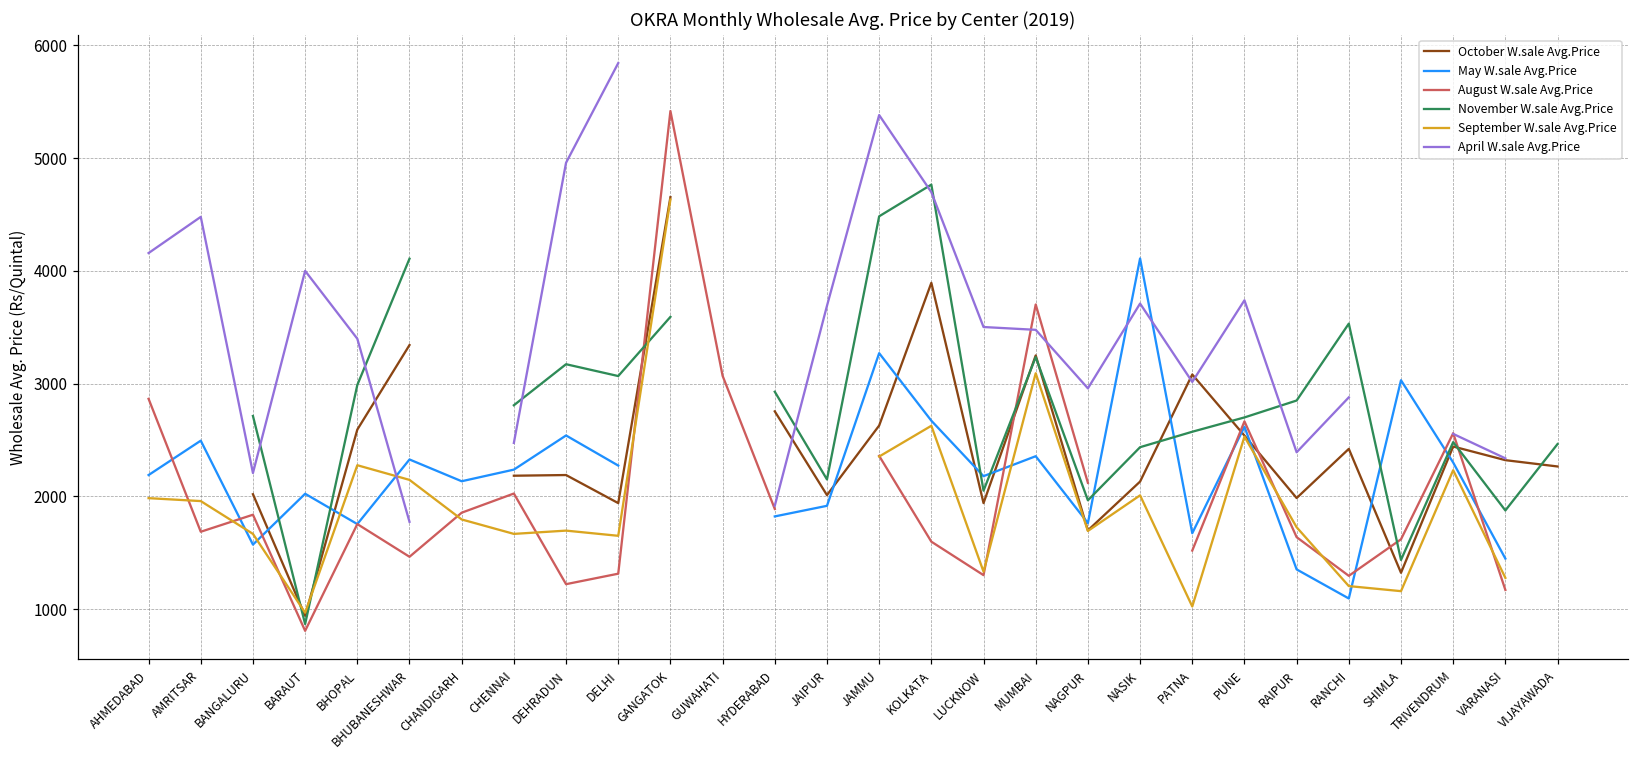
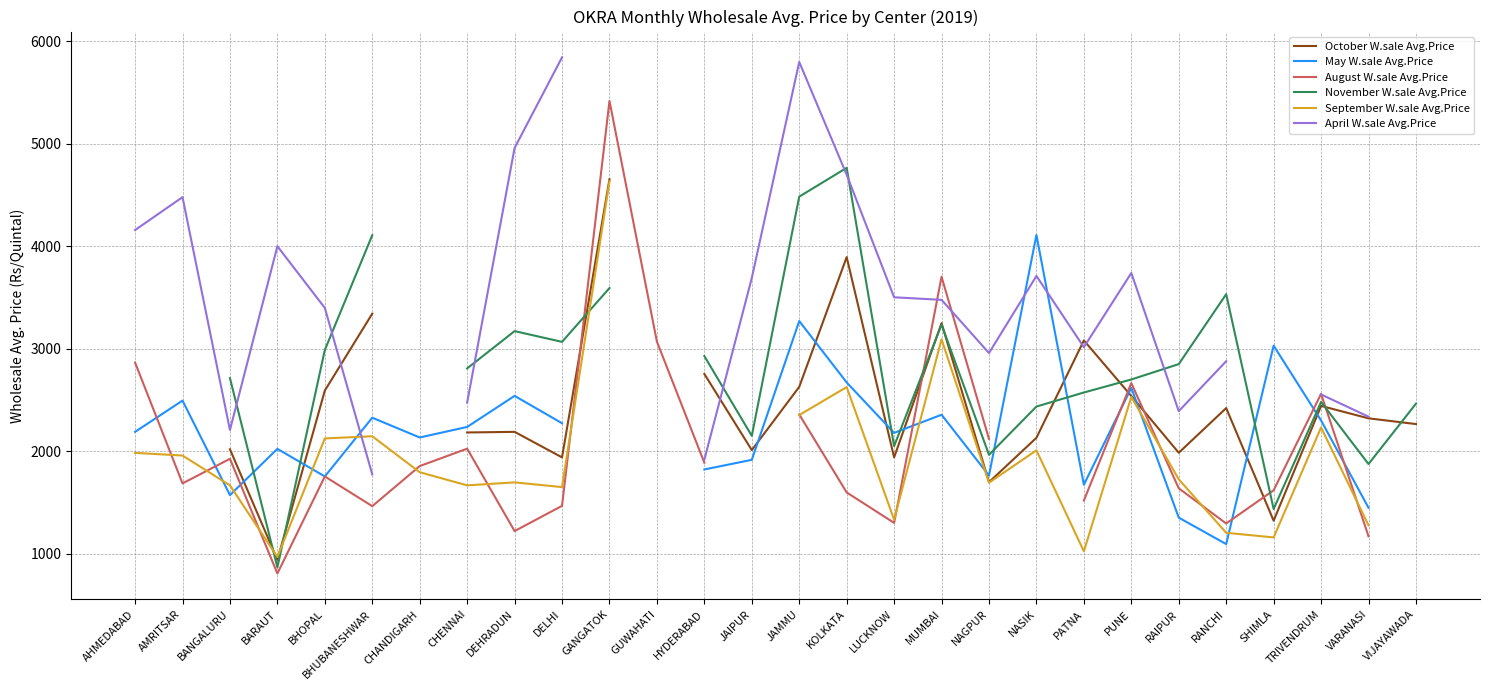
August W.sale Avg.Price, BANGALURU: 1840 -> 1930
September W.sale Avg.Price, BHOPAL: 2280 -> 2130
August W.sale Avg.Price, DELHI: 1310 -> 1470
April W.sale Avg.Price, JAMMU: 5380 -> 5800
